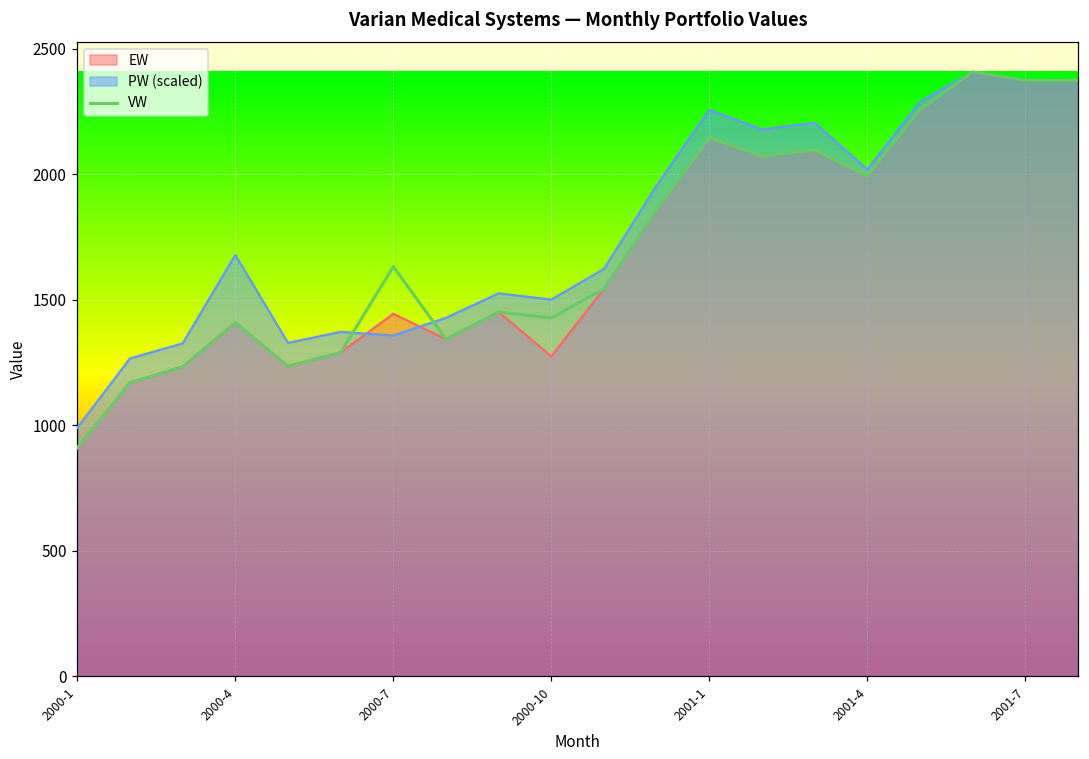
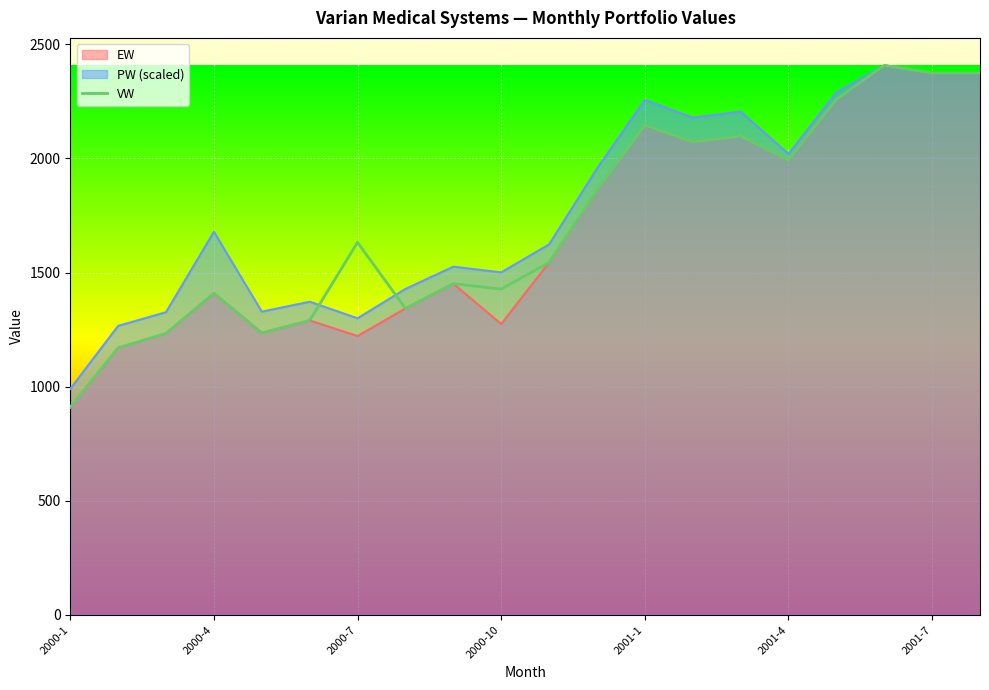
EW, 2000-7: 1440 -> 1220
PW (scaled), 2000-7: 1360 -> 1300
